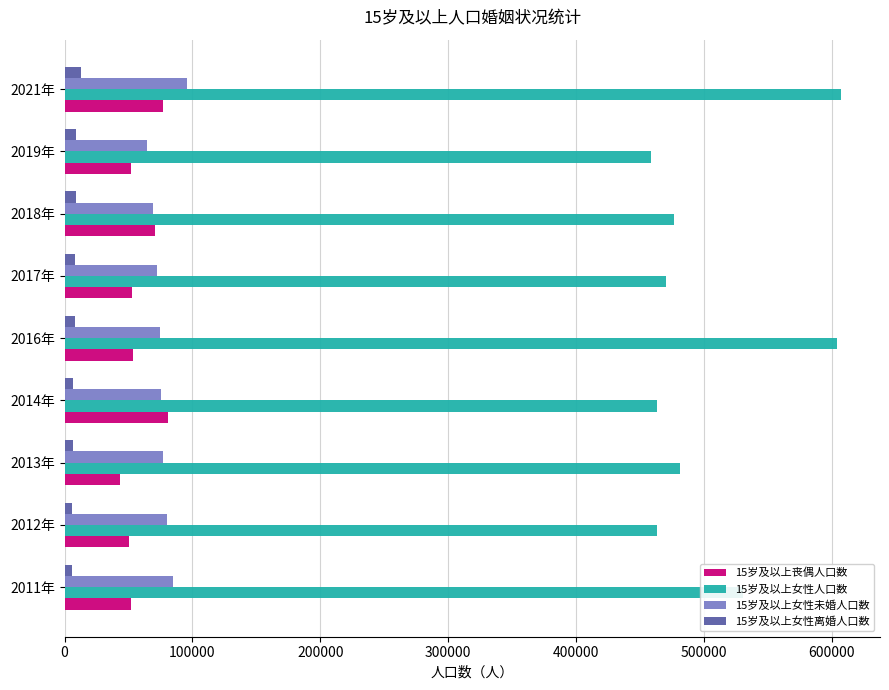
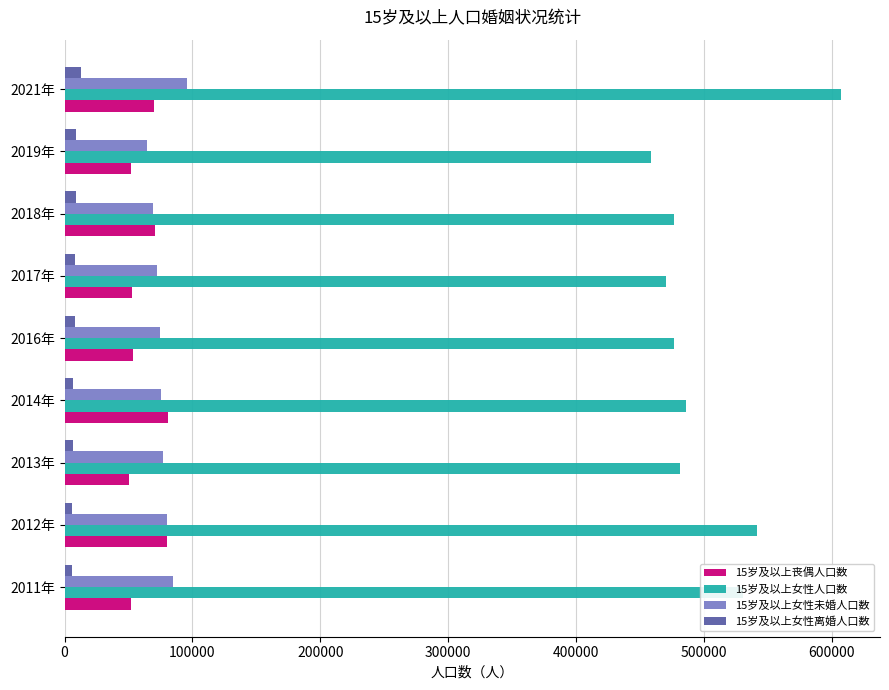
15岁及以上丧偶人口数, 2021年: 77000 -> 70000
15岁及以上女性人口数, 2016年: 604000 -> 476000
15岁及以上女性人口数, 2014年: 463000 -> 486000
15岁及以上丧偶人口数, 2013年: 43000 -> 51000
15岁及以上女性人口数, 2012年: 463000 -> 541000
15岁及以上丧偶人口数, 2012年: 50000 -> 80000
